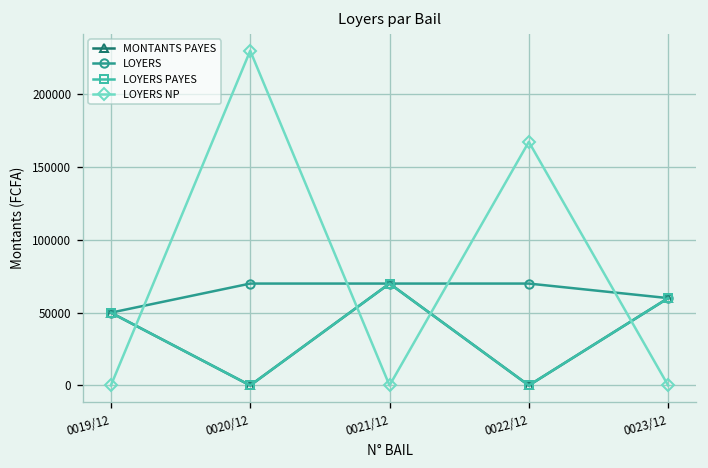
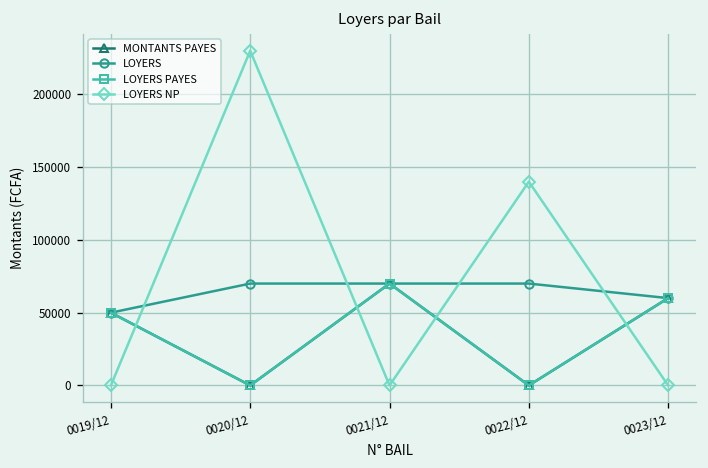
LOYERS NP, 0022/12: 167000 -> 140000
